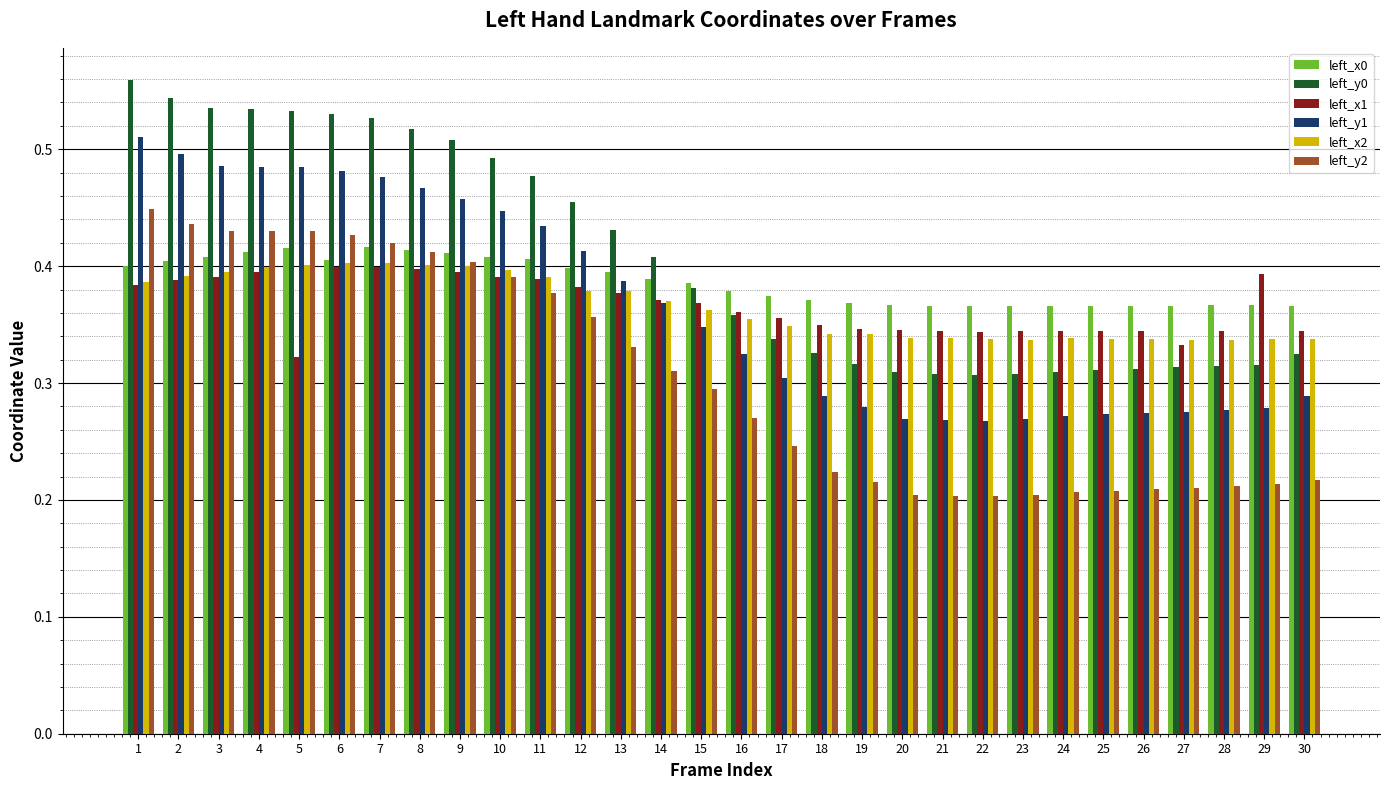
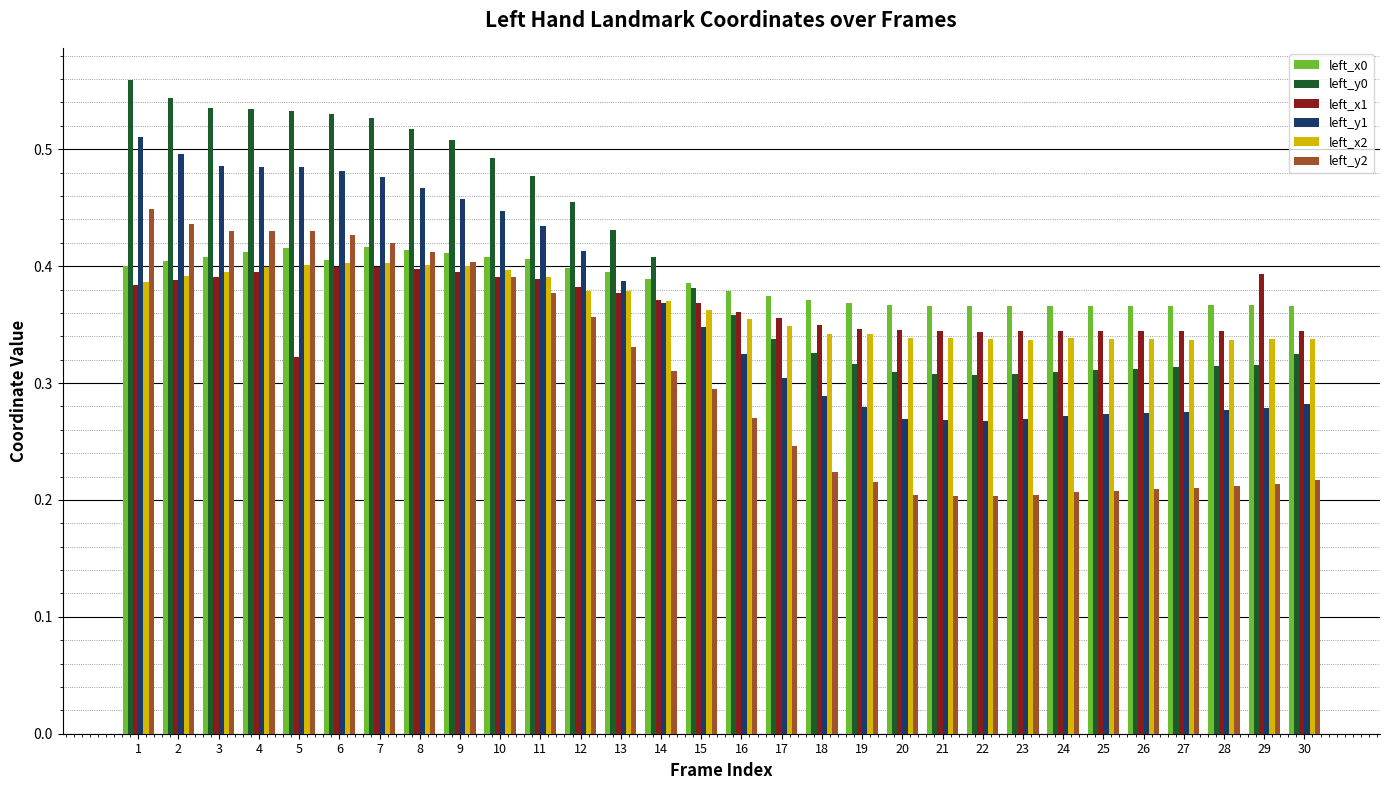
left_x1, 27: 0.333 -> 0.344
left_y1, 30: 0.289 -> 0.282
